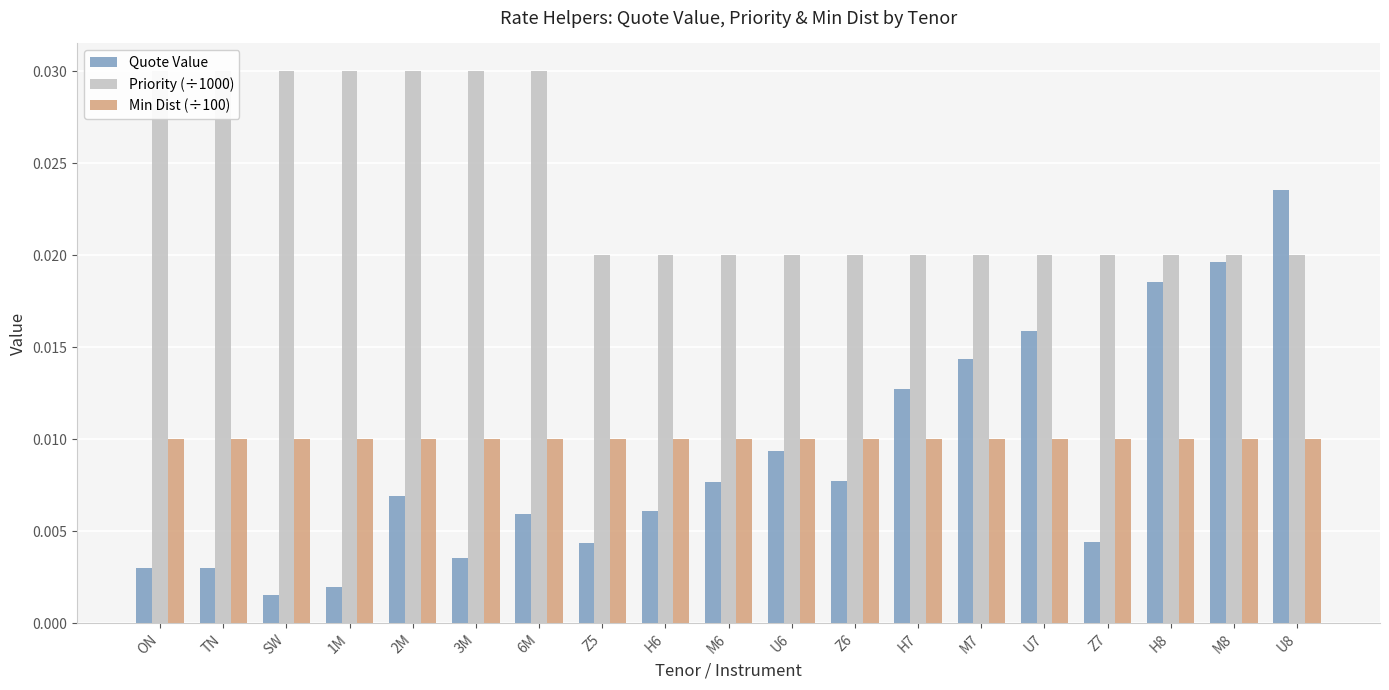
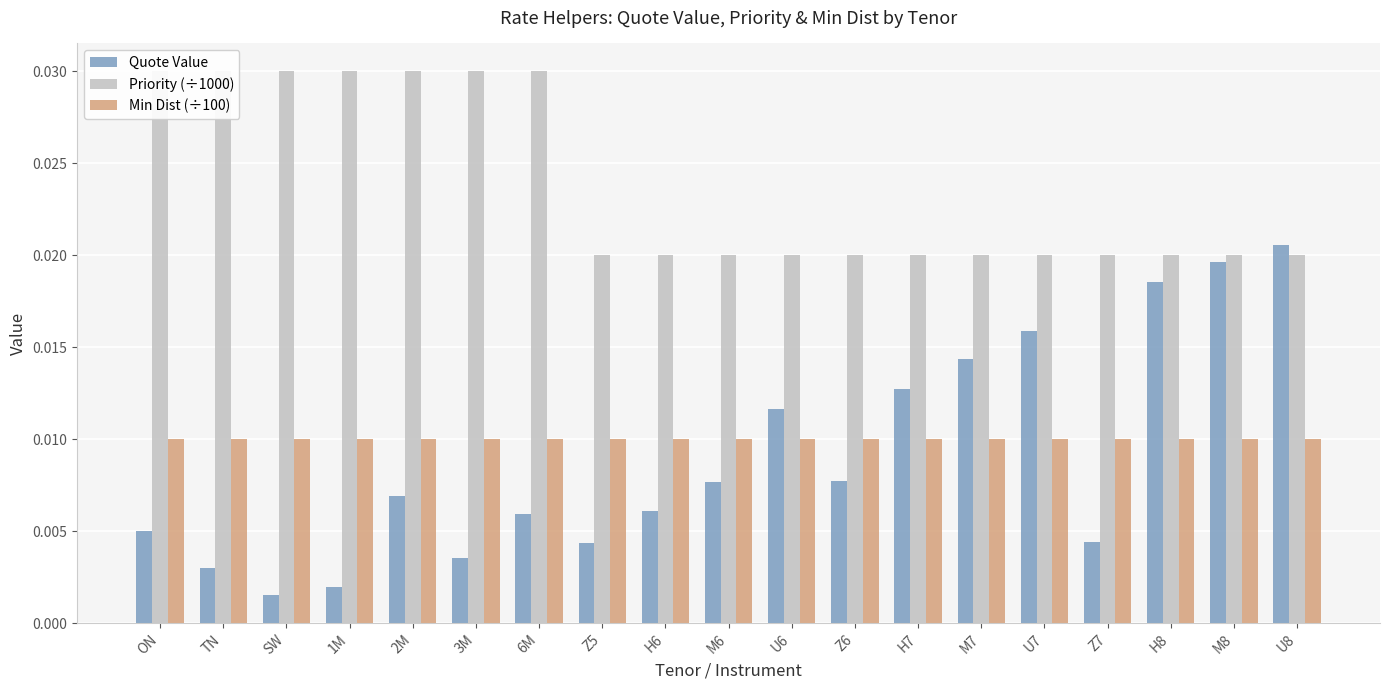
Quote Value, ON: 0.003 -> 0.005
Quote Value, U6: 0.0094 -> 0.0116
Quote Value, U8: 0.0236 -> 0.0206
